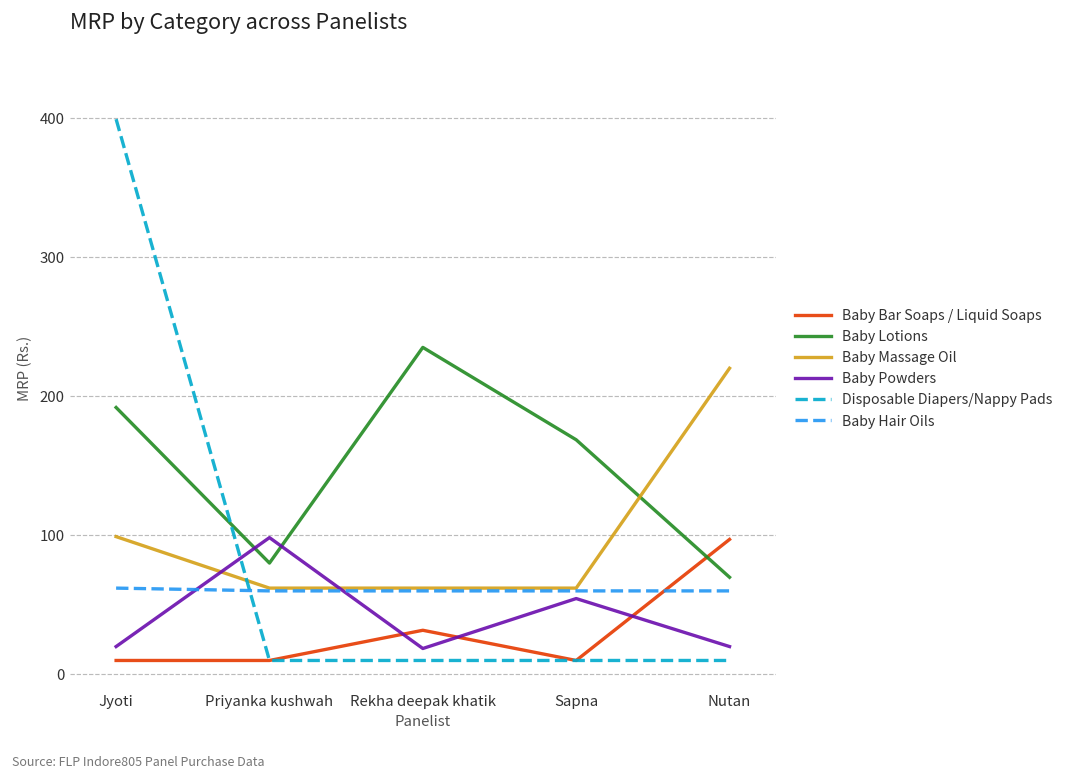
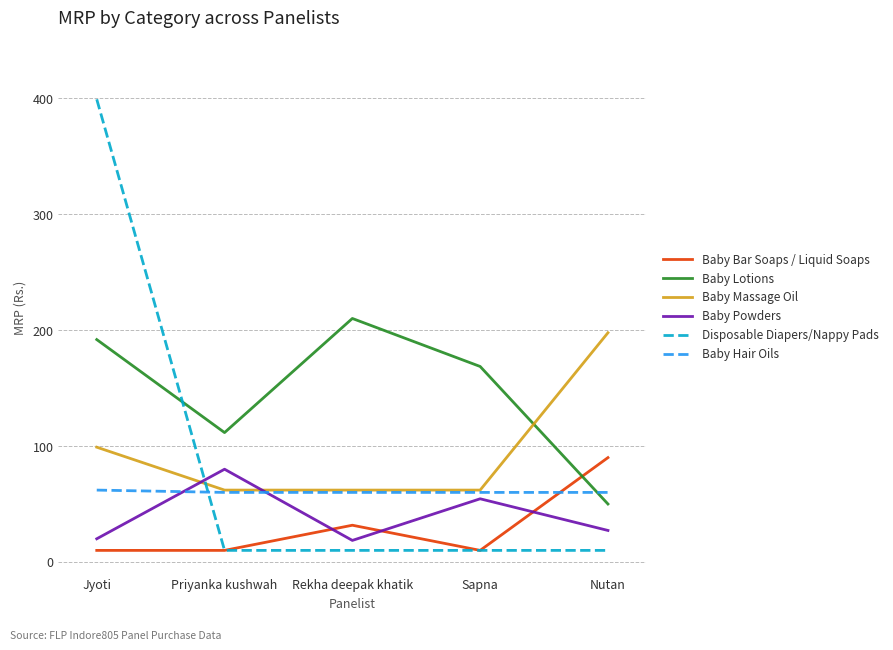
Baby Lotions, Priyanka kushwah: 80 -> 112
Baby Powders, Priyanka kushwah: 98 -> 80
Baby Lotions, Rekha deepak khatik: 235 -> 210
Baby Bar Soaps / Liquid Soaps, Nutan: 97 -> 90
Baby Lotions, Nutan: 70 -> 50
Baby Massage Oil, Nutan: 220 -> 198
Baby Powders, Nutan: 20 -> 27
